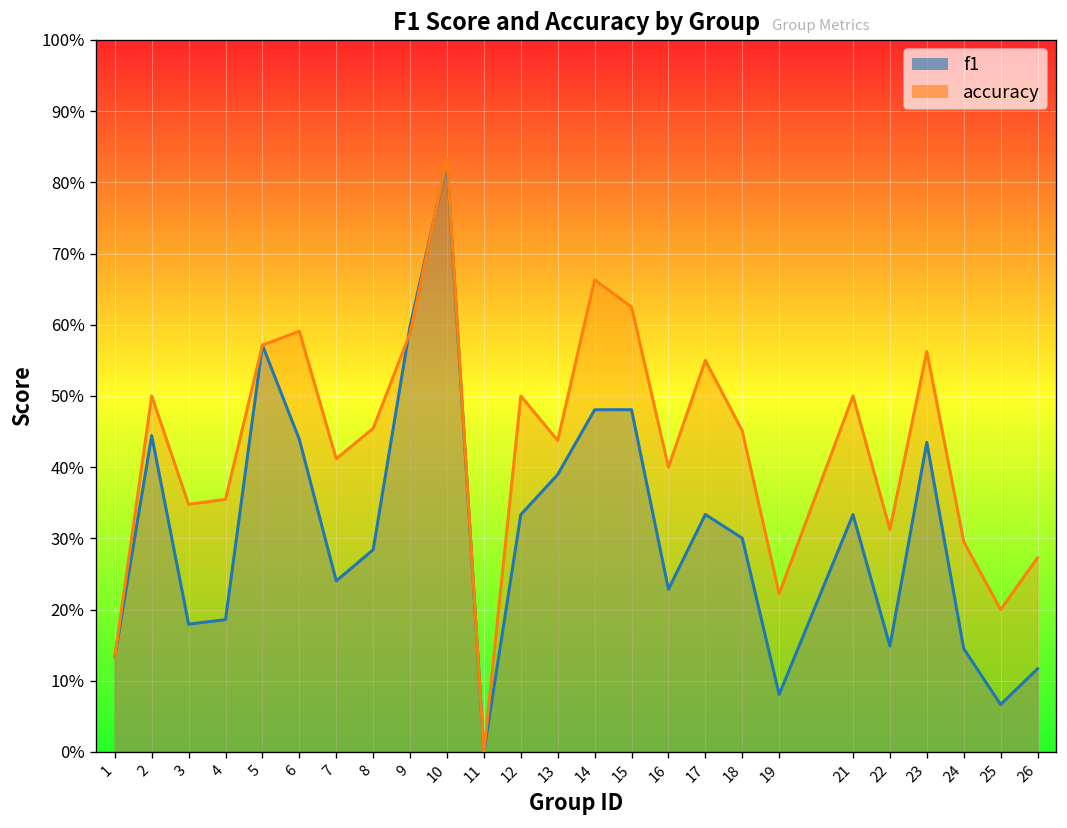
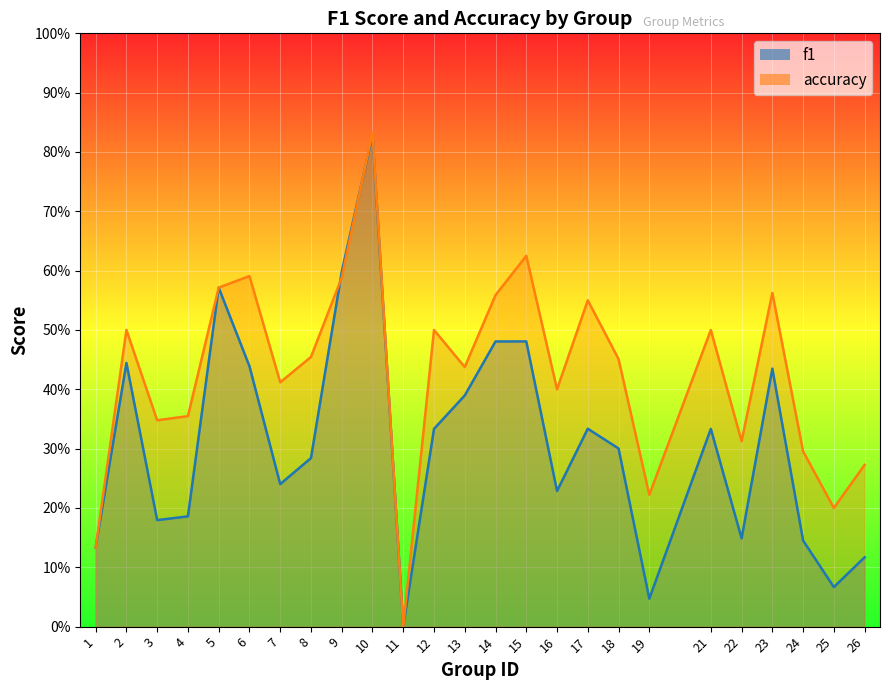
accuracy, 14: 66% -> 56%
f1, 19: 8% -> 5%
